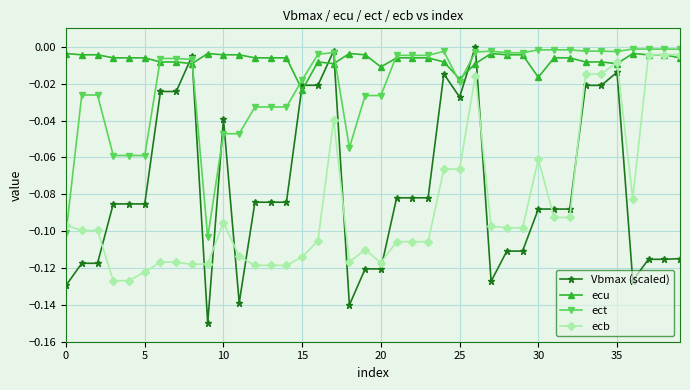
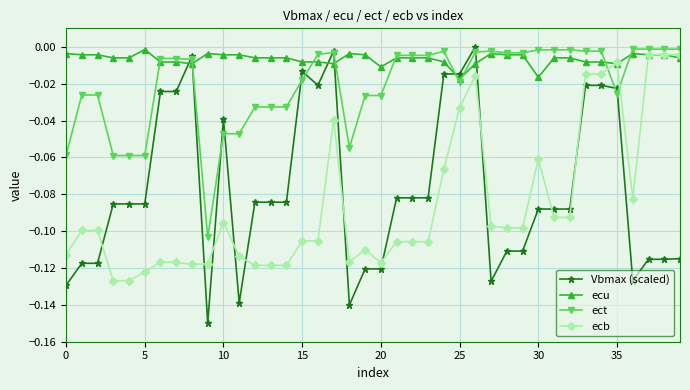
ect, 0: -0.101 -> -0.059
ecb, 0: -0.097 -> -0.113
ecu, 5: -0.006 -> -0.002
Vbmax (scaled), 15: -0.021 -> -0.013
ecu, 15: -0.024 -> -0.008
ecb, 15: -0.114 -> -0.105
Vbmax (scaled), 25: -0.027 -> -0.015
ecb, 25: -0.066 -> -0.033
Vbmax (scaled), 35: -0.014 -> -0.023
ect, 35: -0.003 -> -0.026
